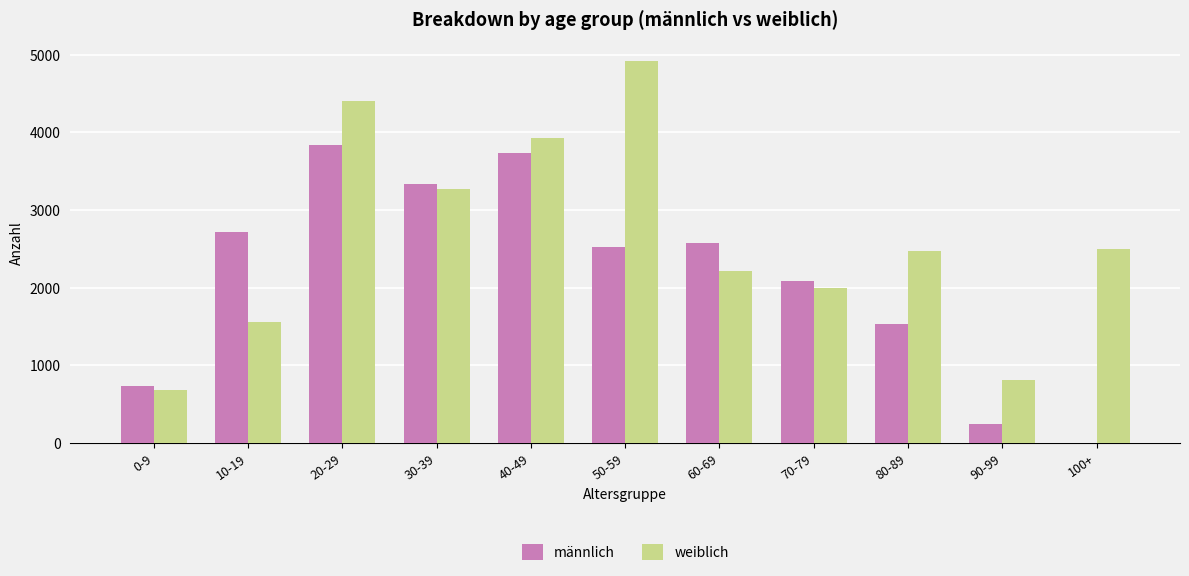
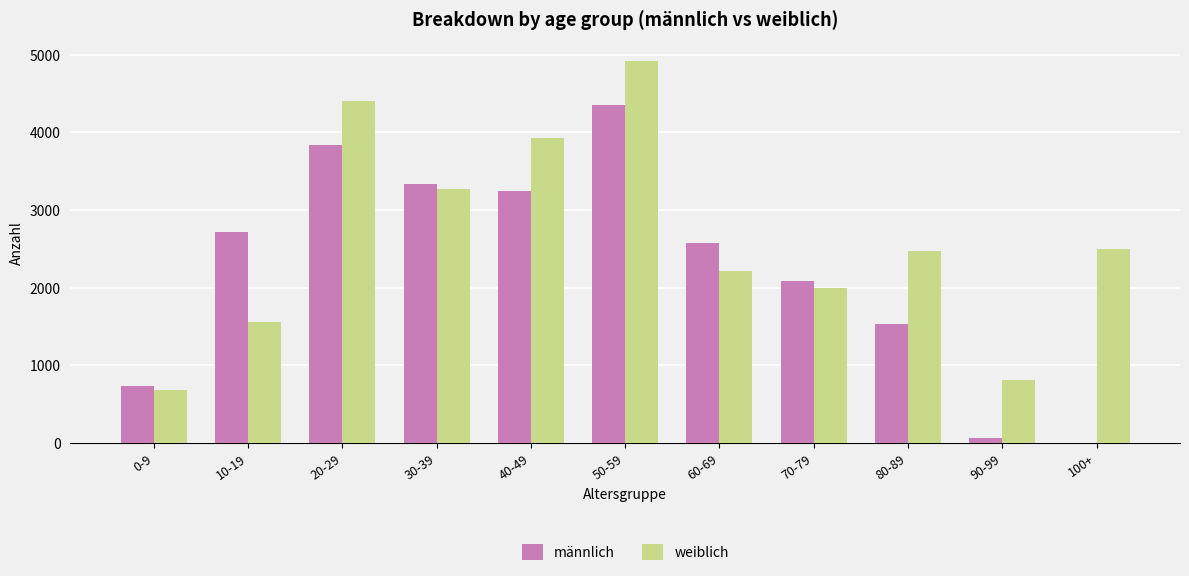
männlich, 40-49: 3700 -> 3300
männlich, 50-59: 2500 -> 4400
männlich, 90-99: 200 -> 100
